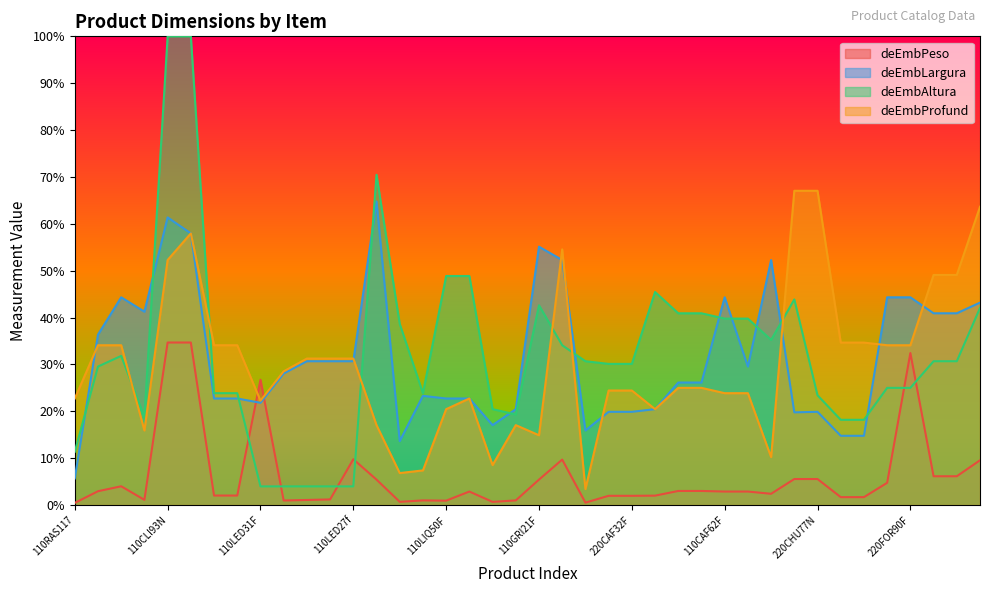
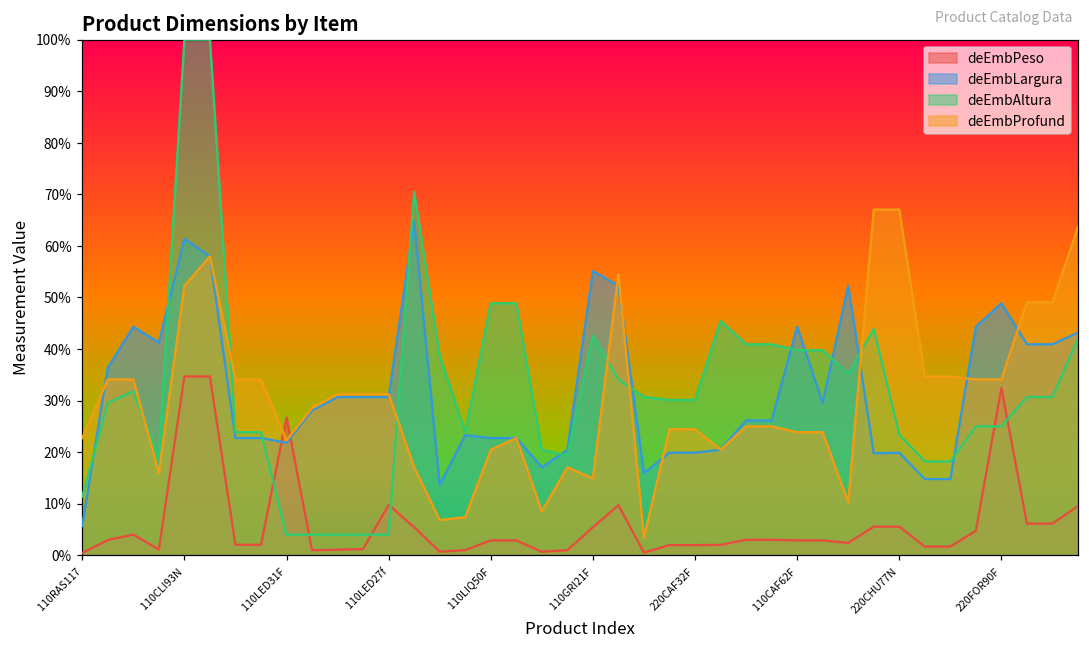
deEmbPeso, 110LIQ50F: 1% -> 3%
deEmbLargura, 220FOR90F: 44% -> 49%
